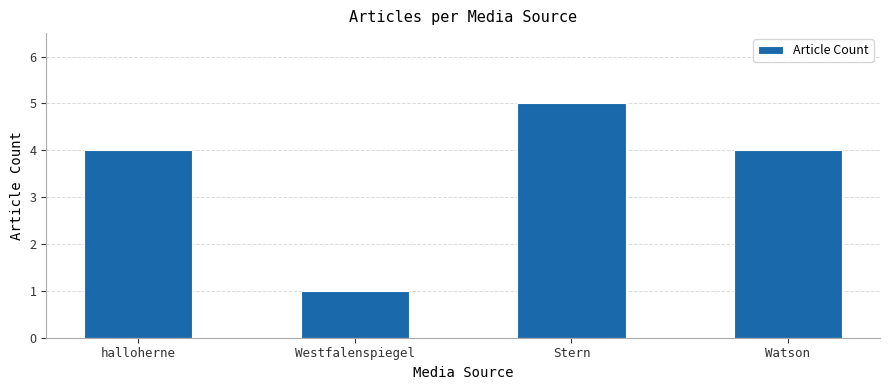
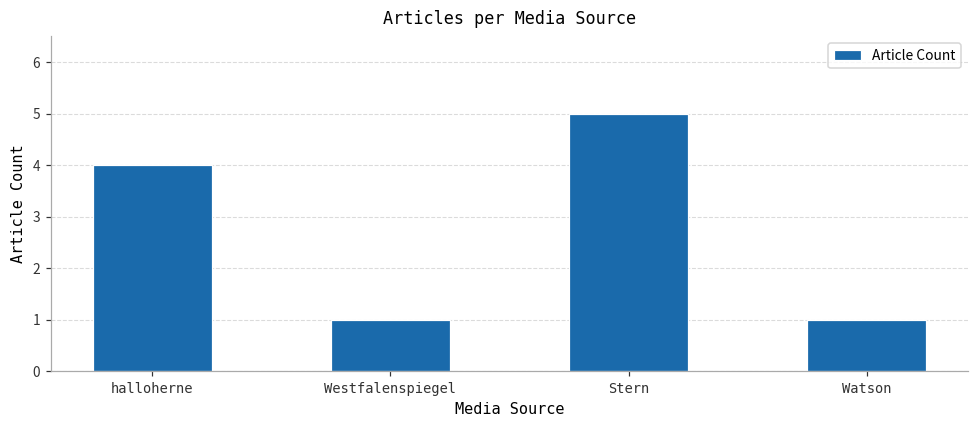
Watson: 4 -> 1
